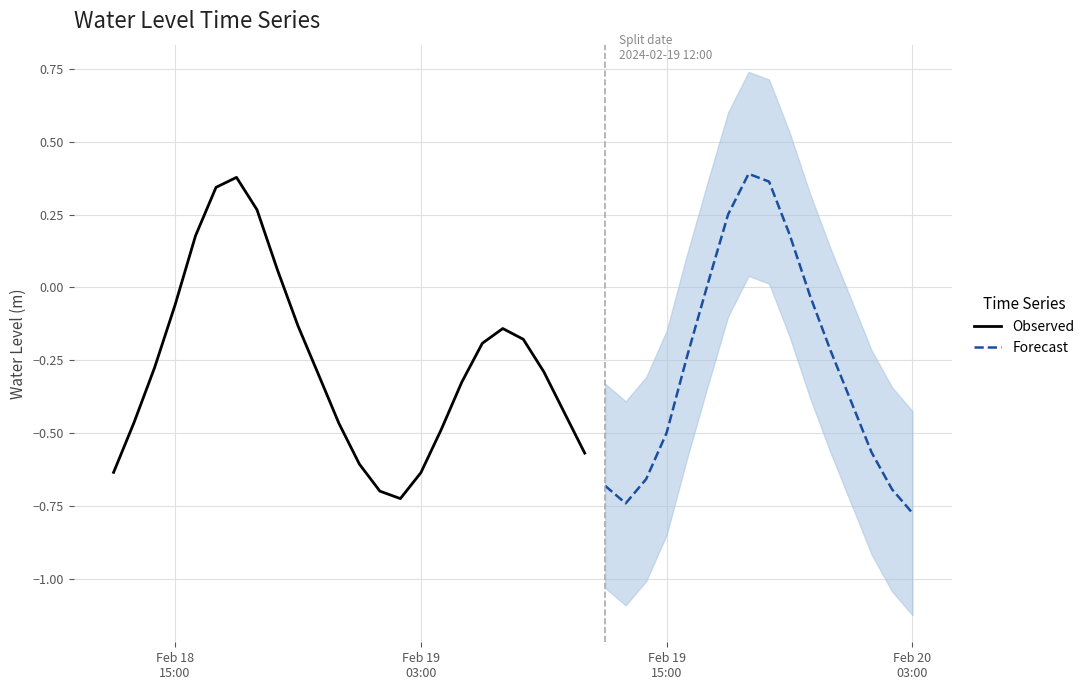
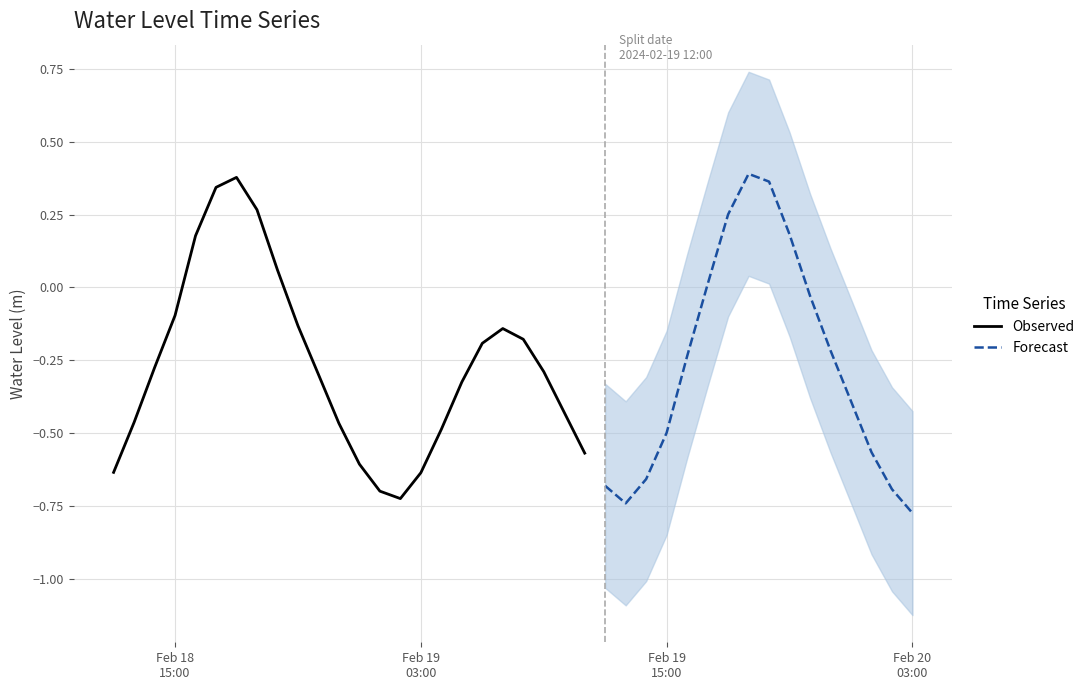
Observed, Feb 18 15:00: -0.06 -> -0.10
